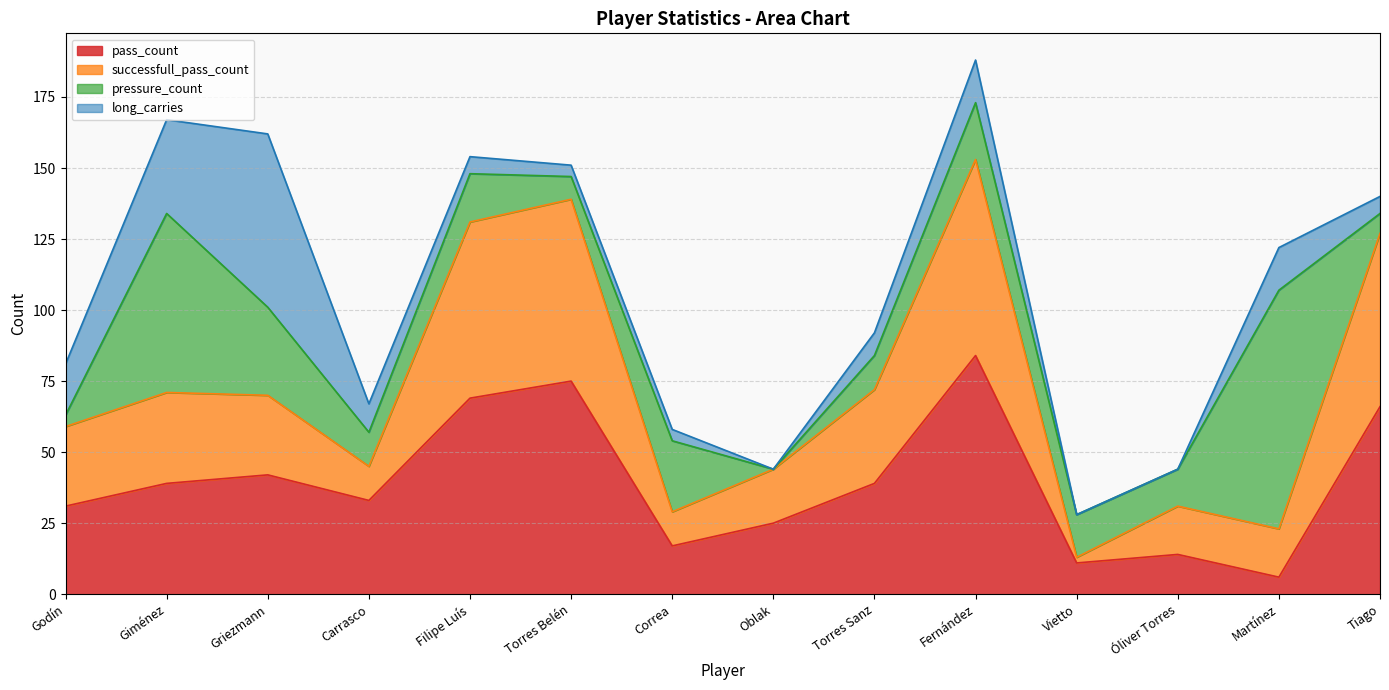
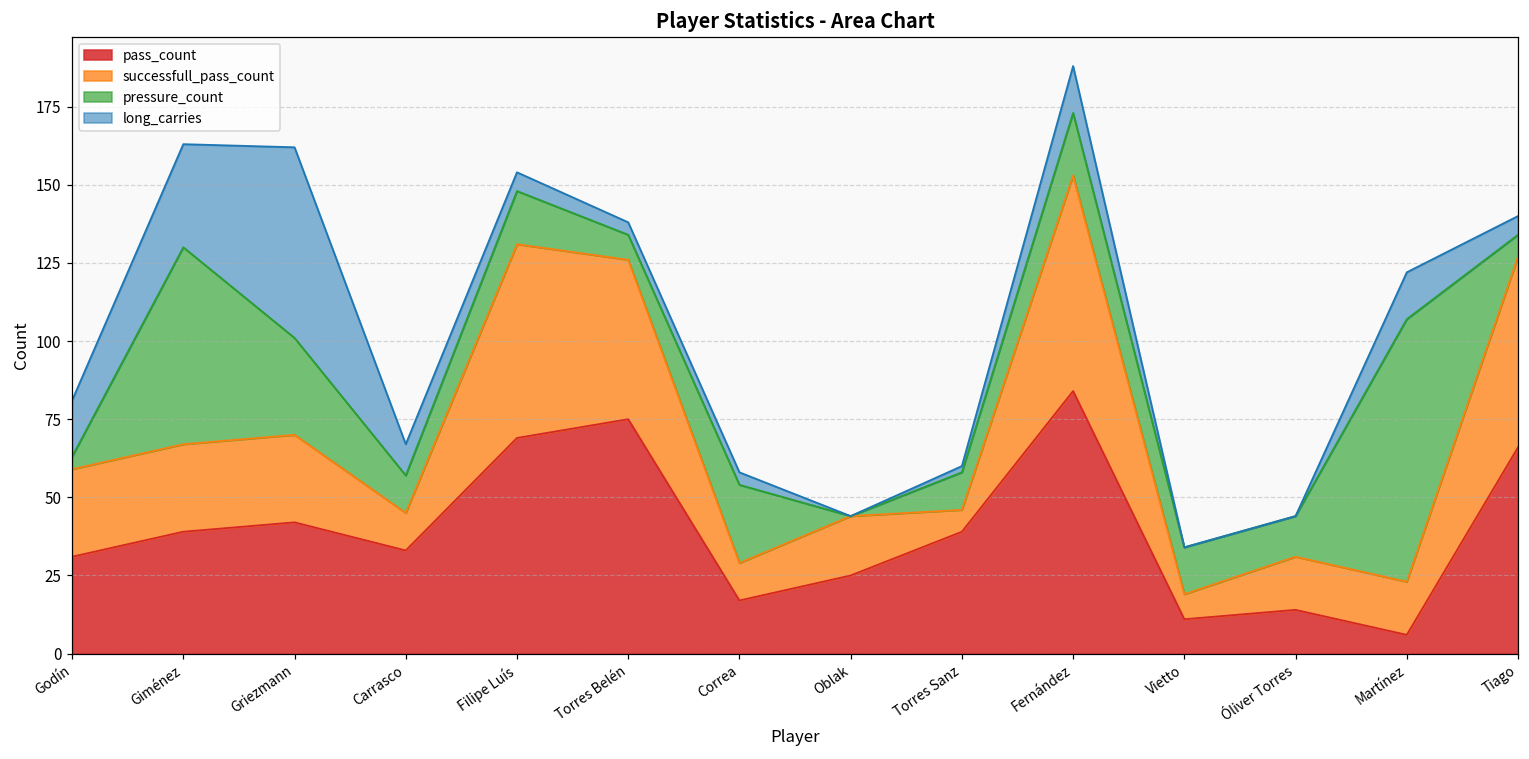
successfull_pass_count, Giménez: 32 -> 28
successfull_pass_count, Torres Belén: 64 -> 51
successfull_pass_count, Torres Sanz: 33 -> 7
long_carries, Torres Sanz: 8 -> 2
successfull_pass_count, Vietto: 2 -> 8
